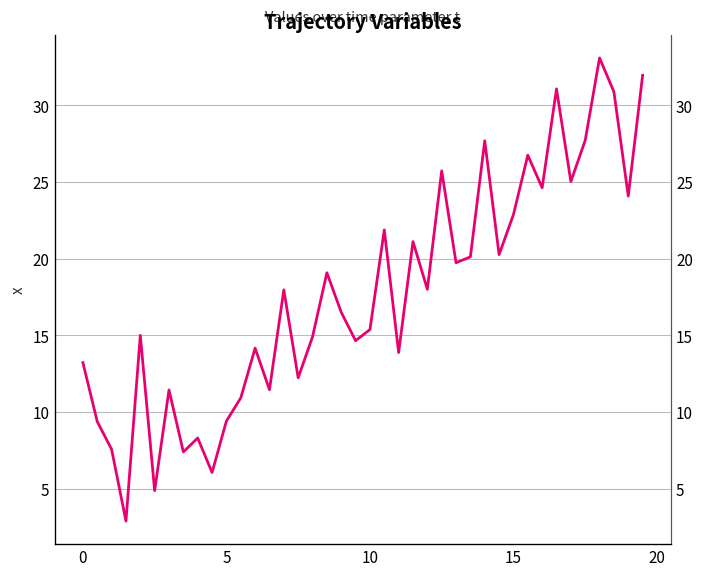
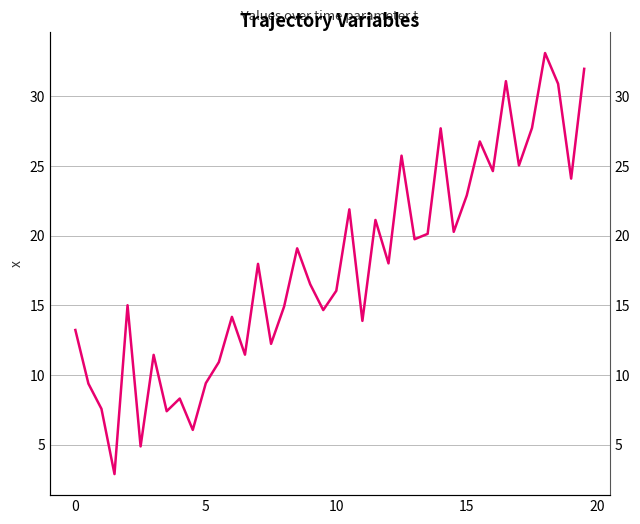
10: 15.4 -> 16.0
